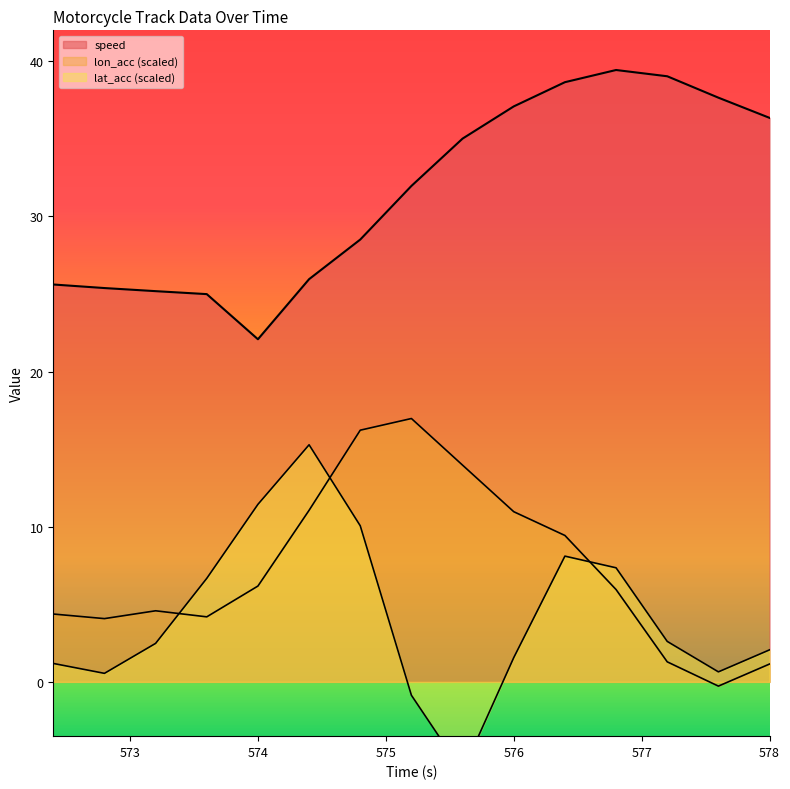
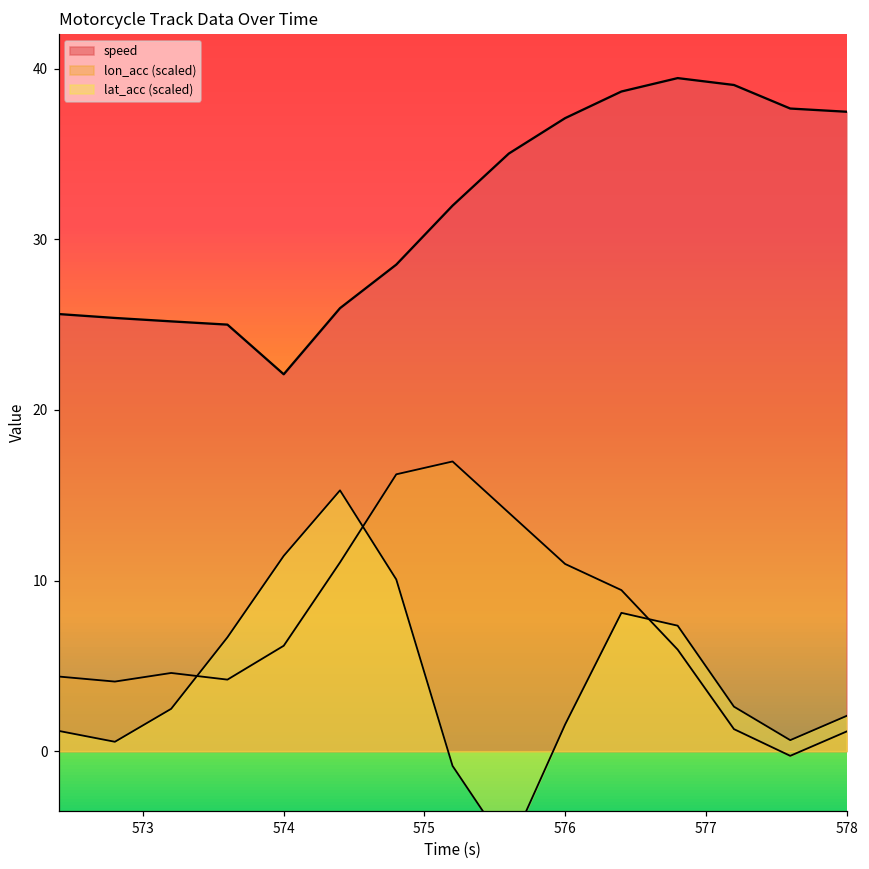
speed, 578: 36.4 -> 37.5
